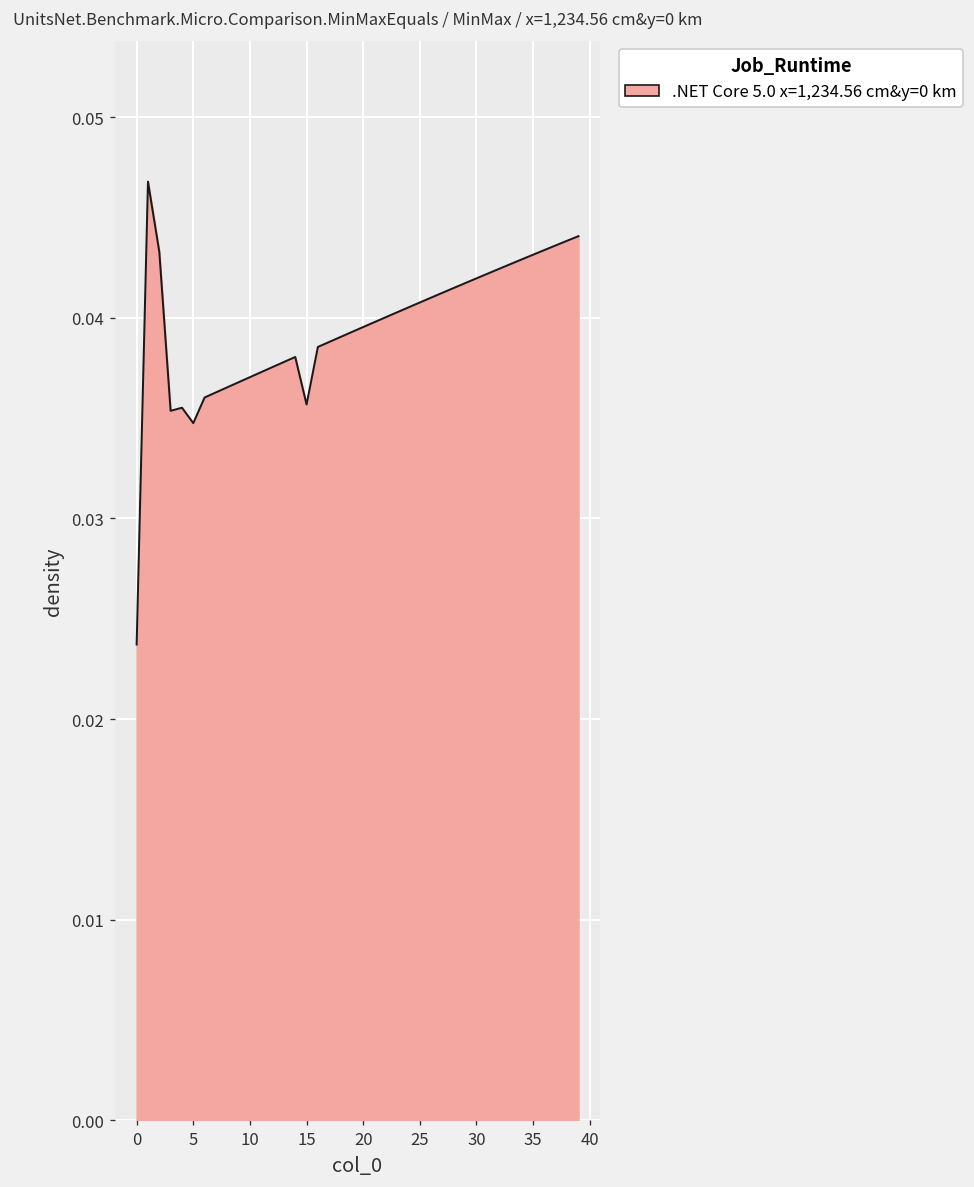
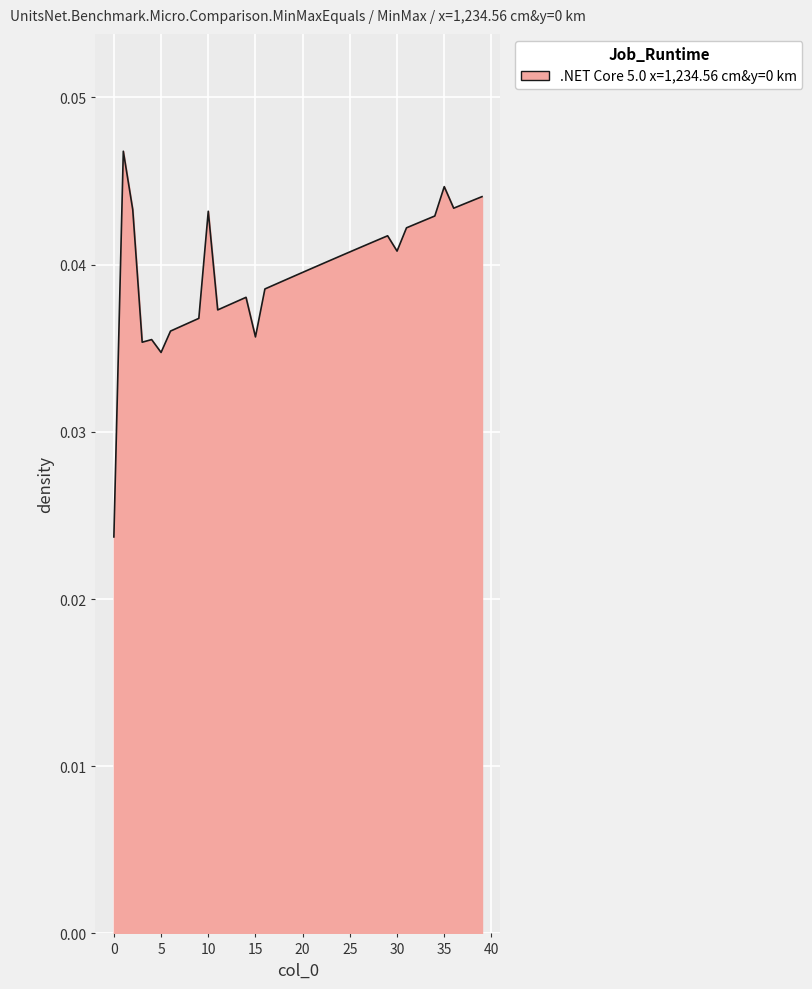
10: 0.0370 -> 0.0432
30: 0.0420 -> 0.0408
35: 0.0431 -> 0.0447
